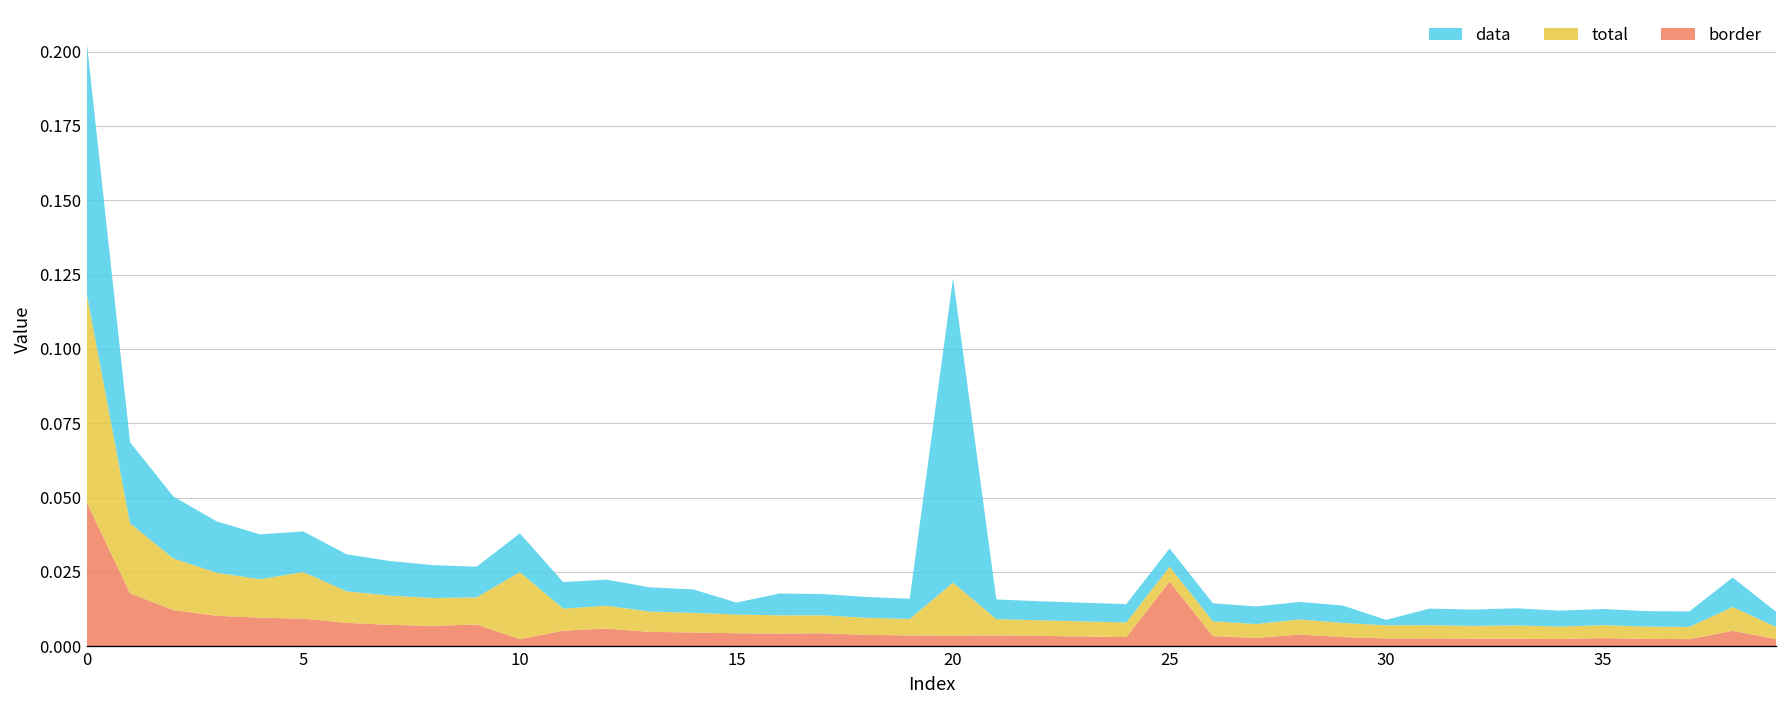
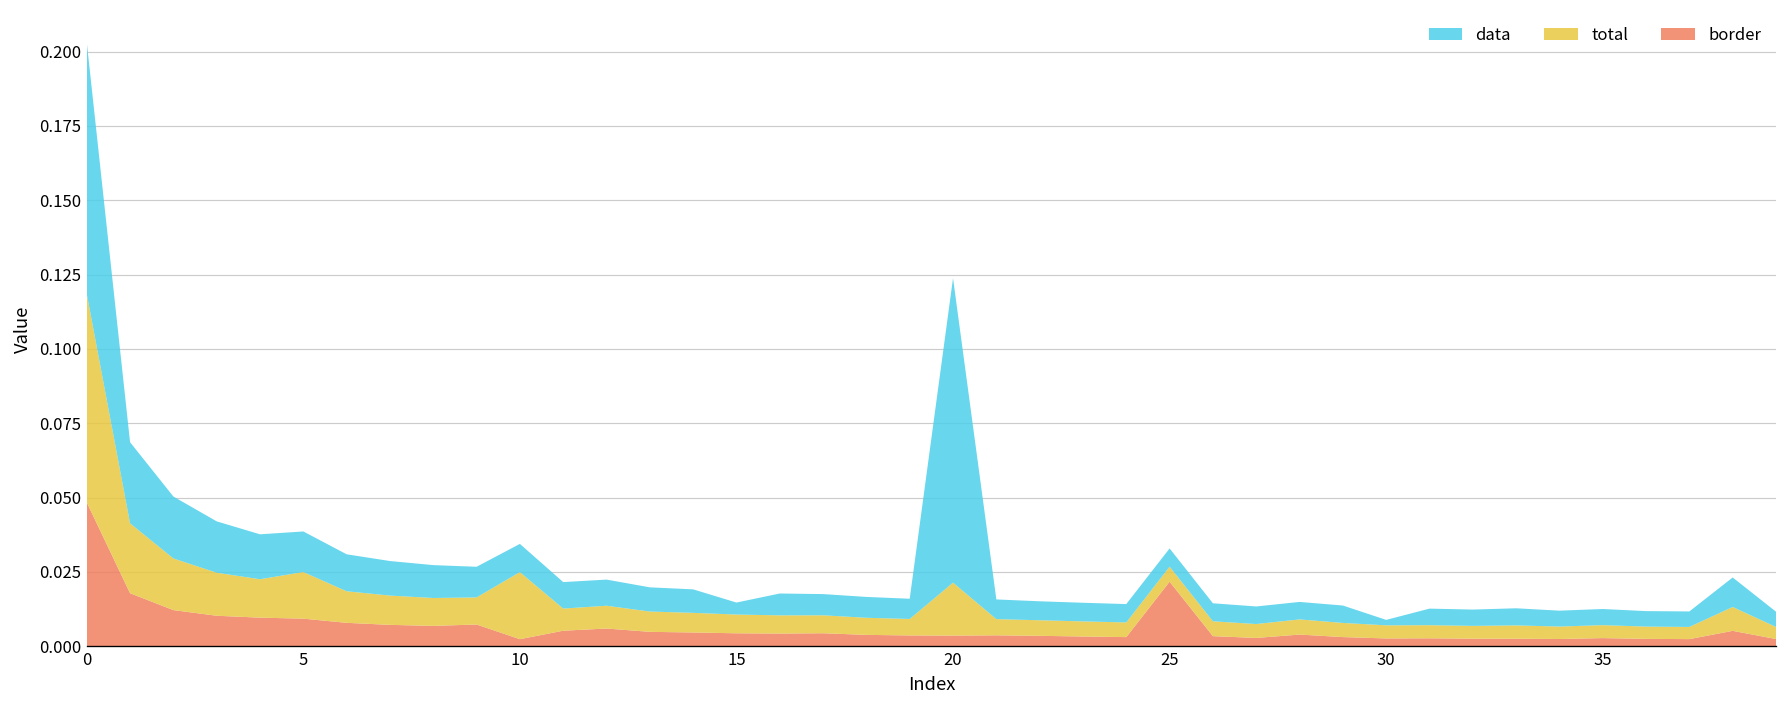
data, 10: 0.013 -> 0.009
